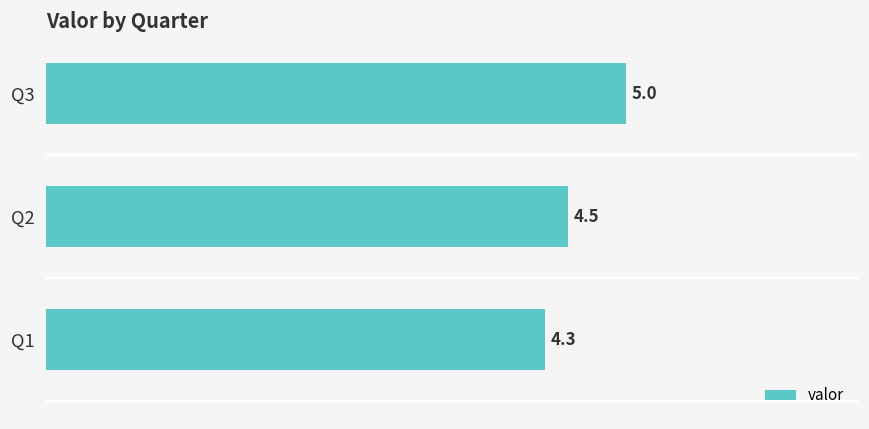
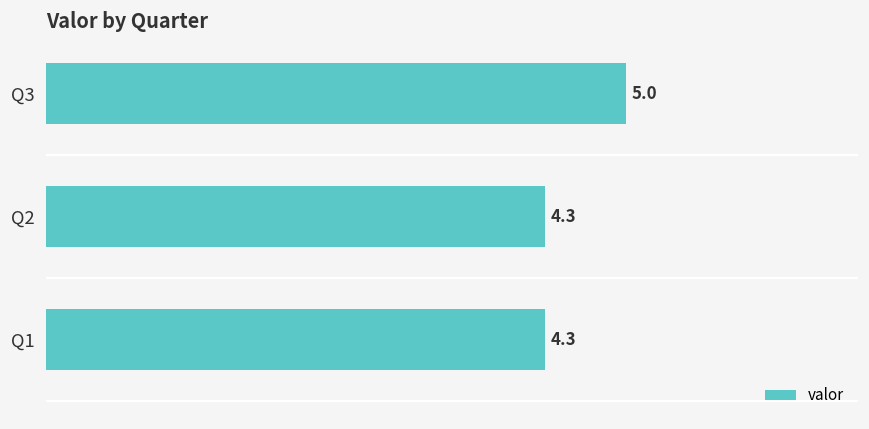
Q2: 4.5 -> 4.3
